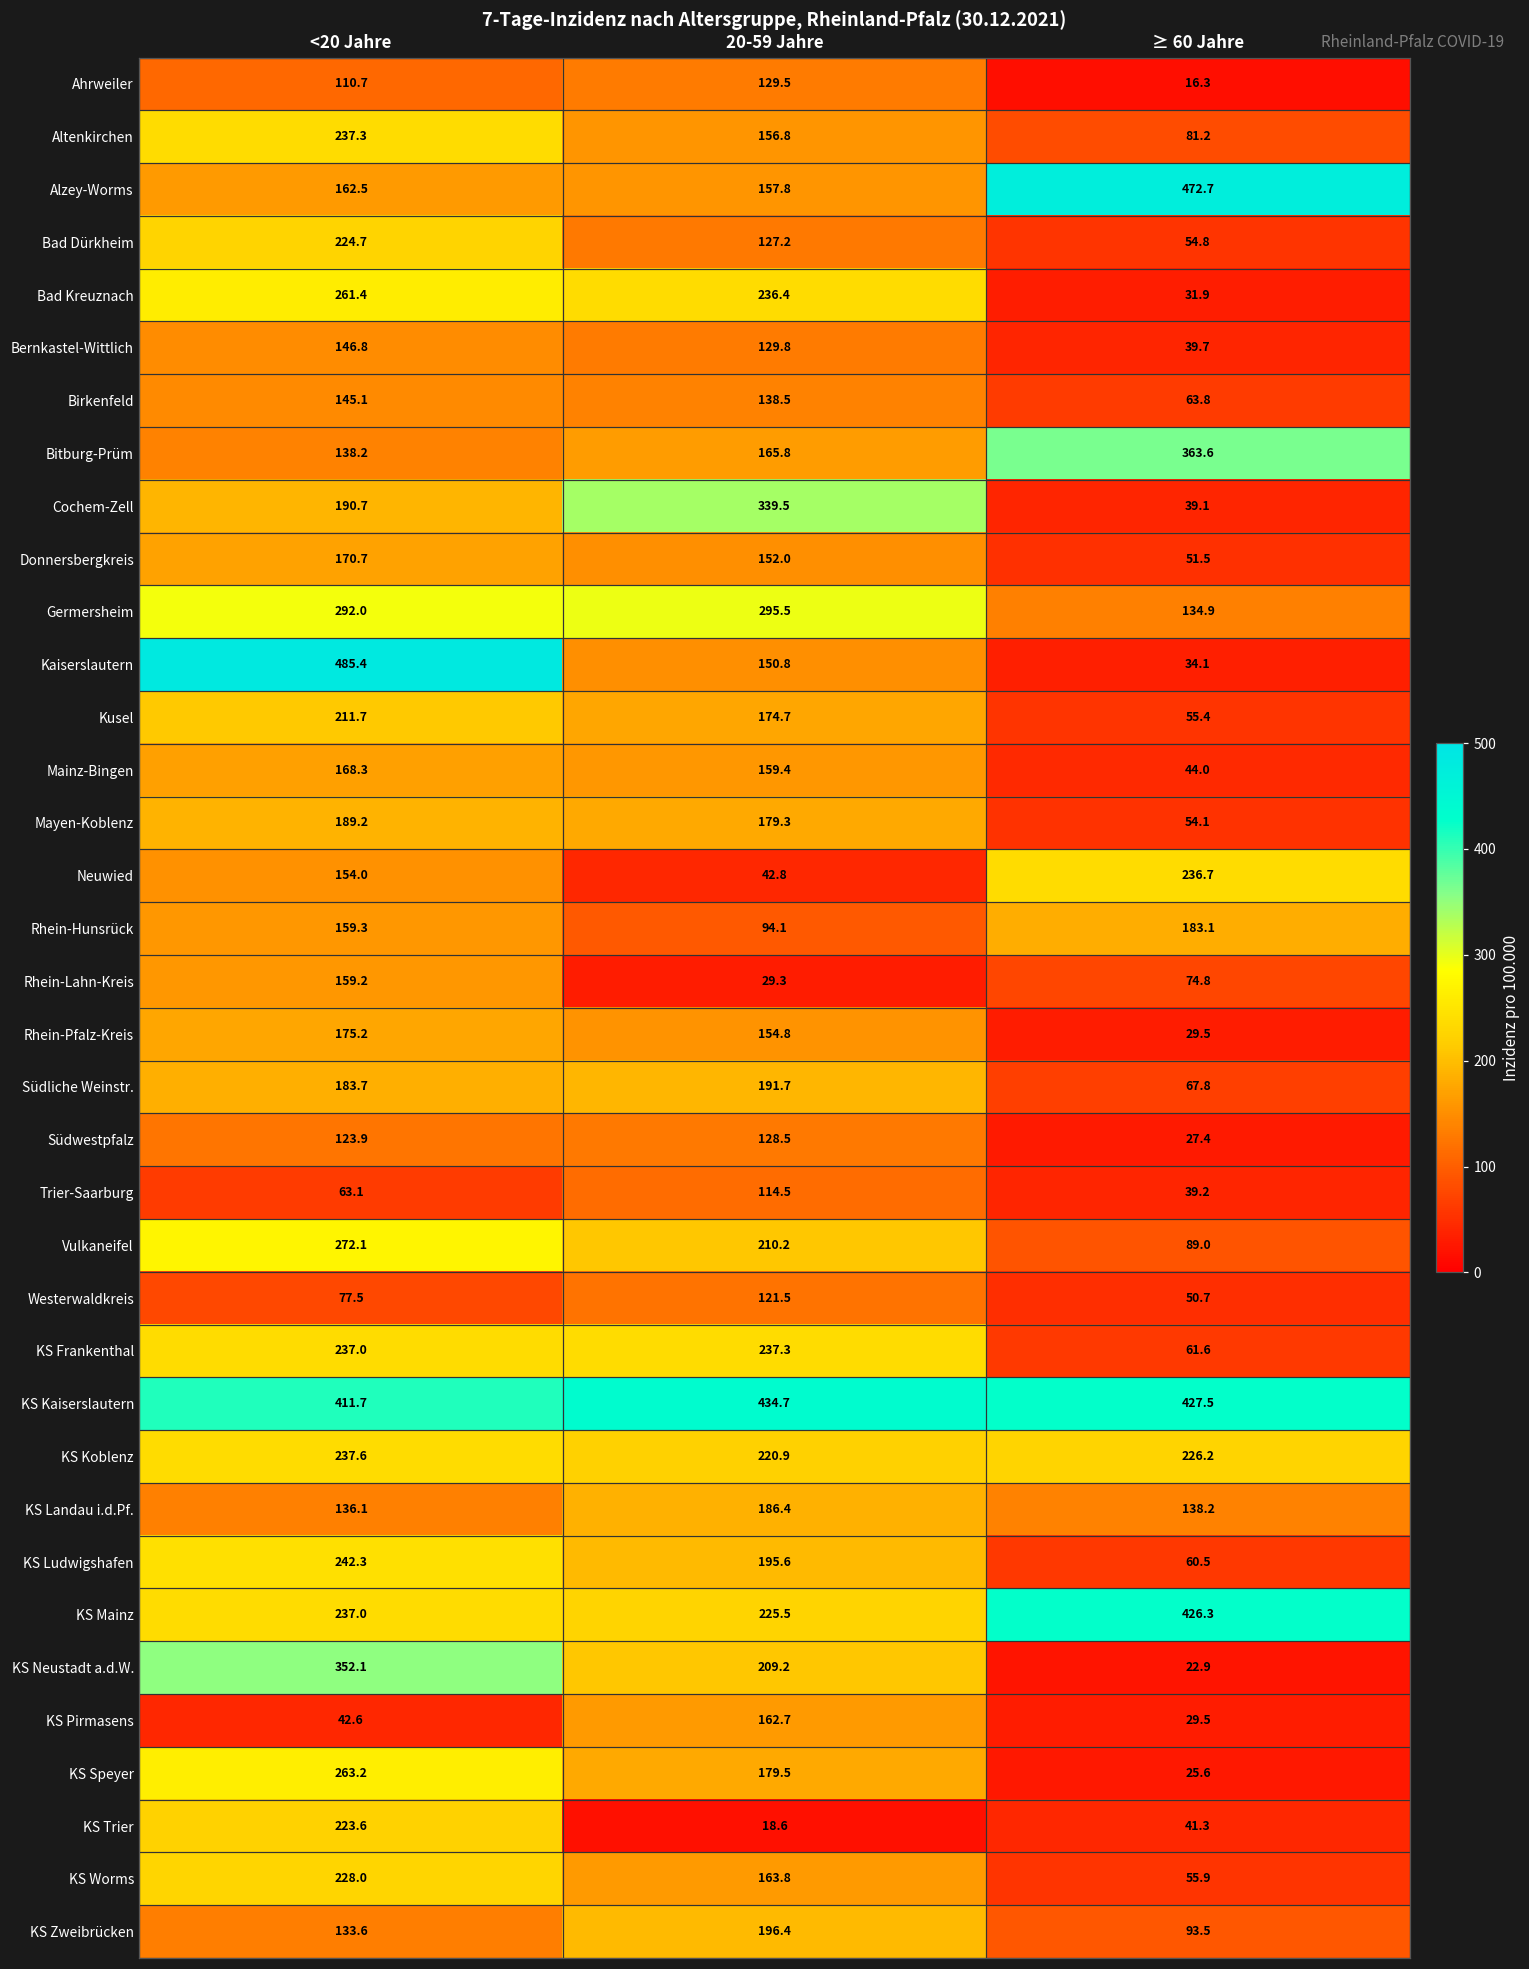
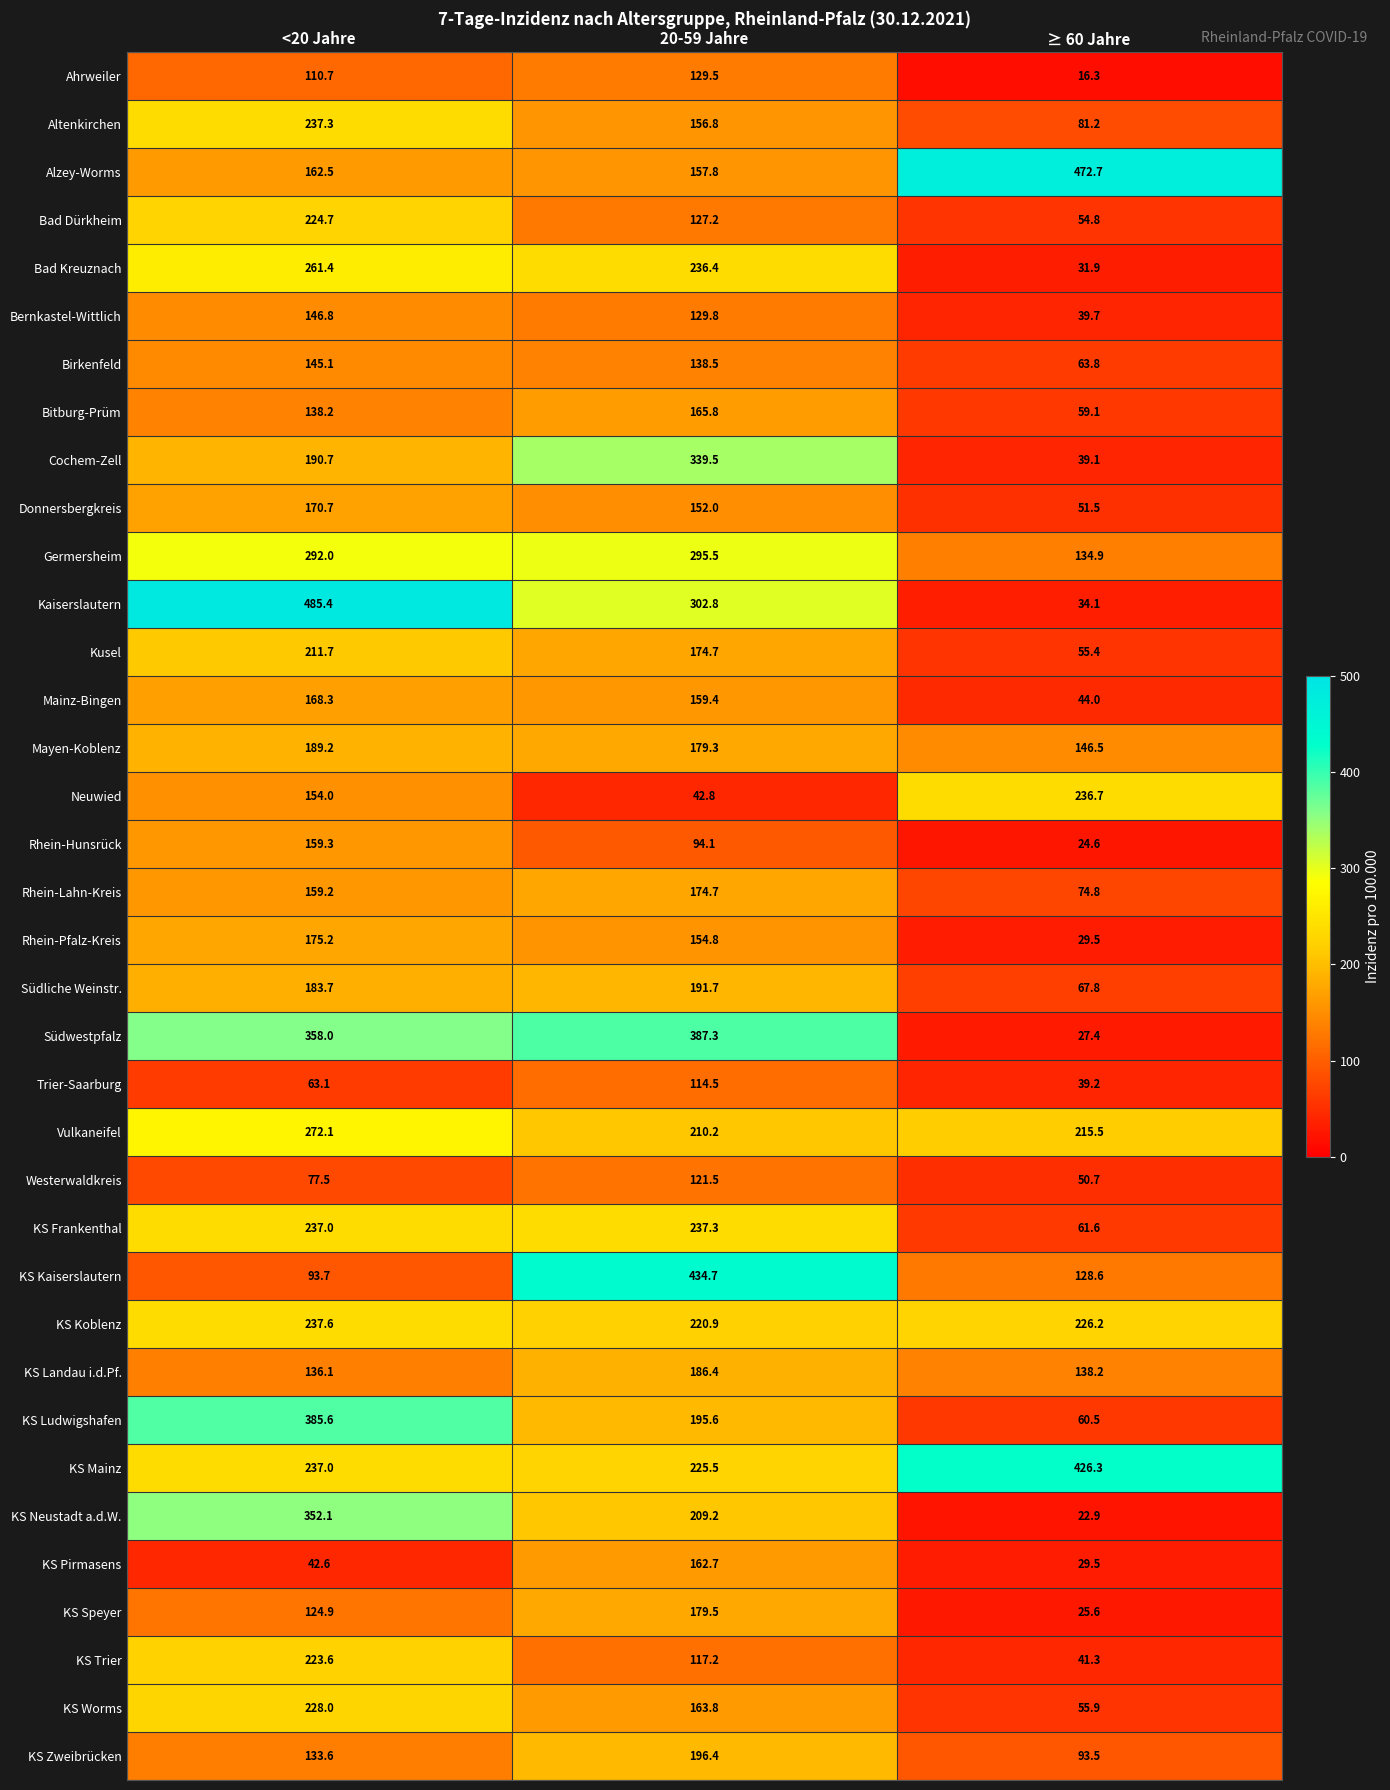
Bitburg-Prüm, ≥ 60 Jahre: 363.6 -> 59.1
Kaiserslautern, 20-59 Jahre: 150.8 -> 302.8
Mayen-Koblenz, ≥ 60 Jahre: 54.1 -> 146.5
Rhein-Hunsrück, ≥ 60 Jahre: 183.1 -> 24.6
Rhein-Lahn-Kreis, 20-59 Jahre: 29.3 -> 174.7
Südwestpfalz, <20 Jahre: 123.9 -> 358.0
Südwestpfalz, 20-59 Jahre: 128.5 -> 387.3
Vulkaneifel, ≥ 60 Jahre: 89.0 -> 215.5
KS Kaiserslautern, <20 Jahre: 411.7 -> 93.7
KS Kaiserslautern, ≥ 60 Jahre: 427.5 -> 128.6
KS Ludwigshafen, <20 Jahre: 242.3 -> 385.6
KS Speyer, <20 Jahre: 263.2 -> 124.9
KS Trier, 20-59 Jahre: 18.6 -> 117.2
